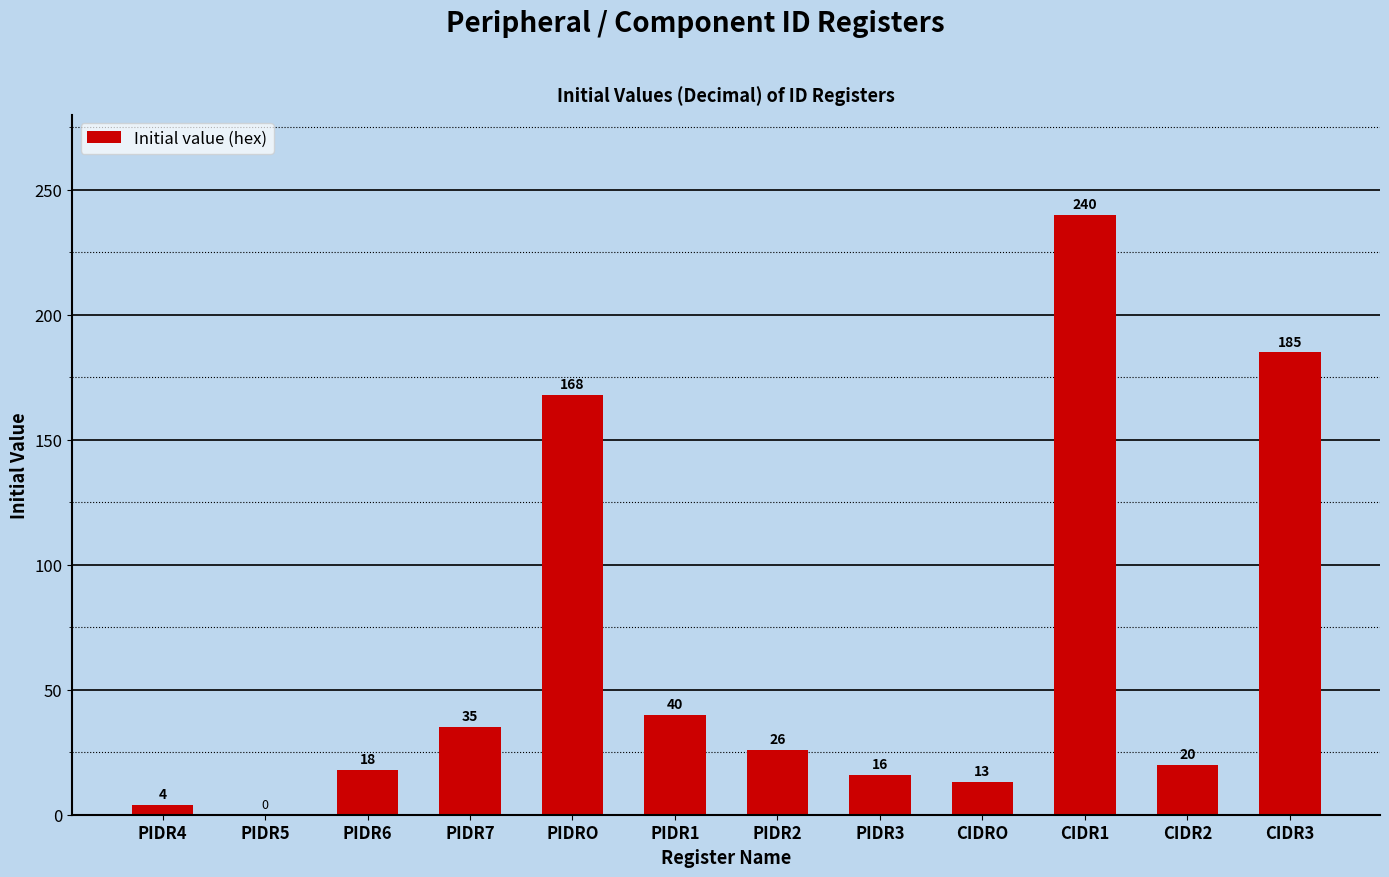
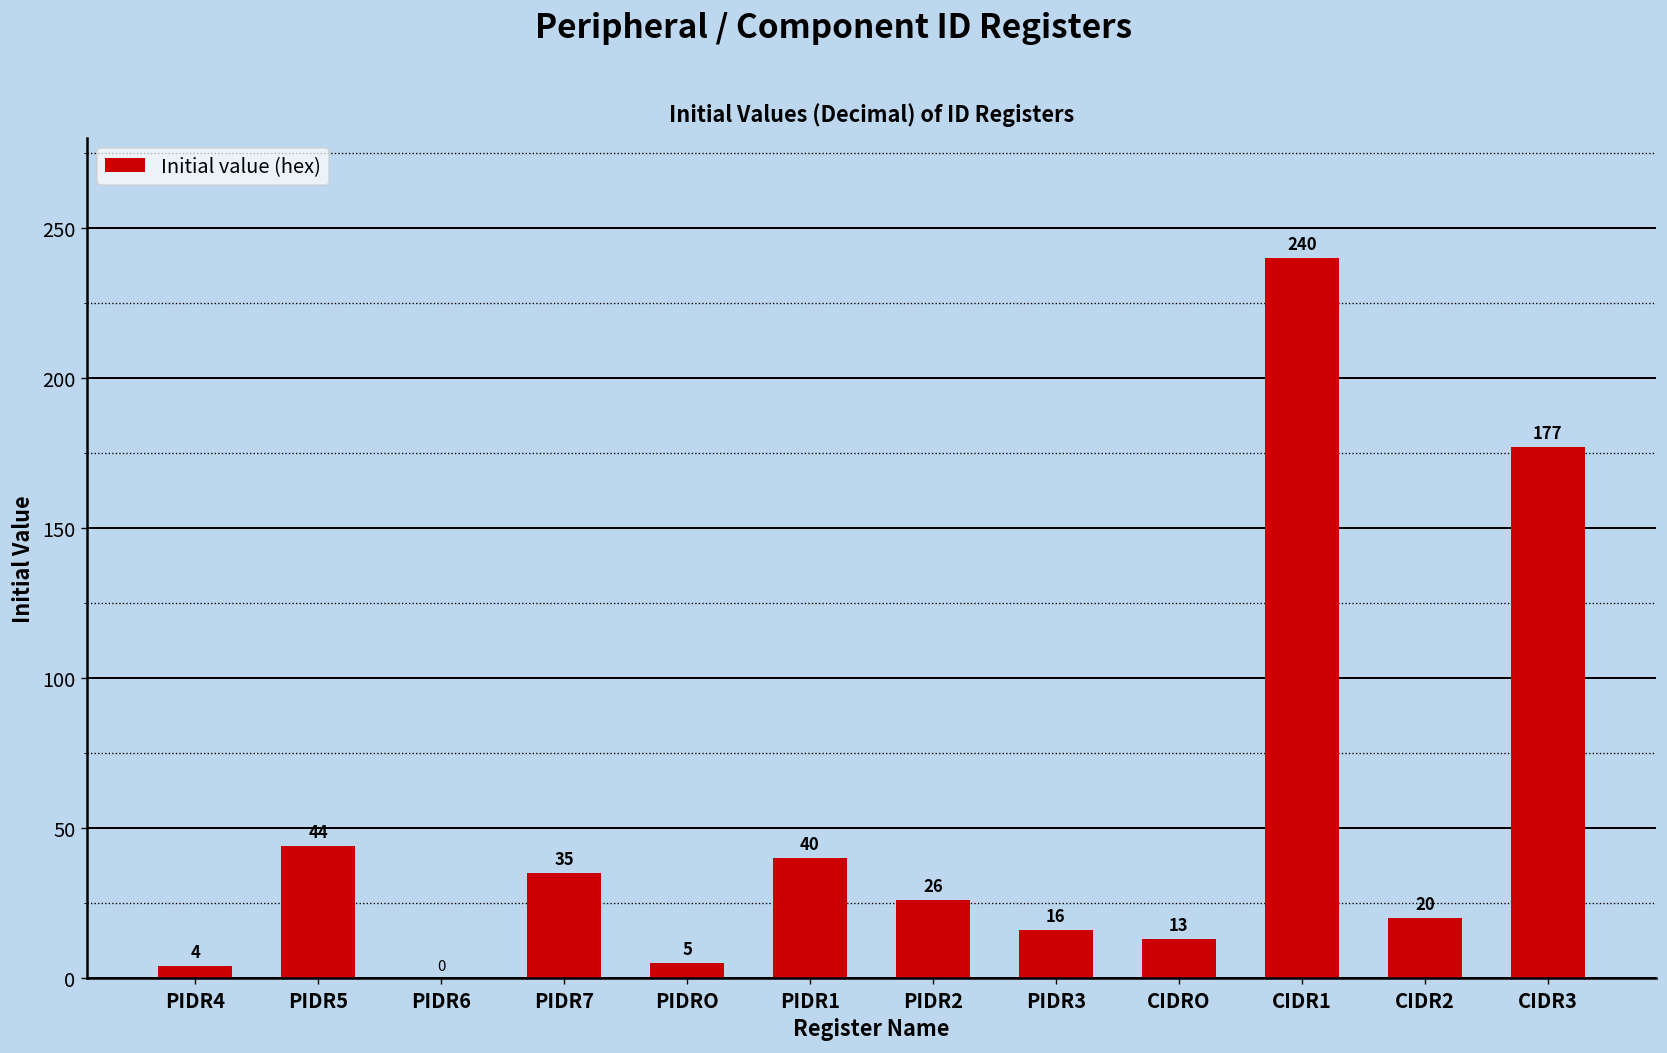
PIDR5: 0 -> 44
PIDR6: 18 -> 0
PIDRO: 168 -> 5
CIDR3: 185 -> 177
